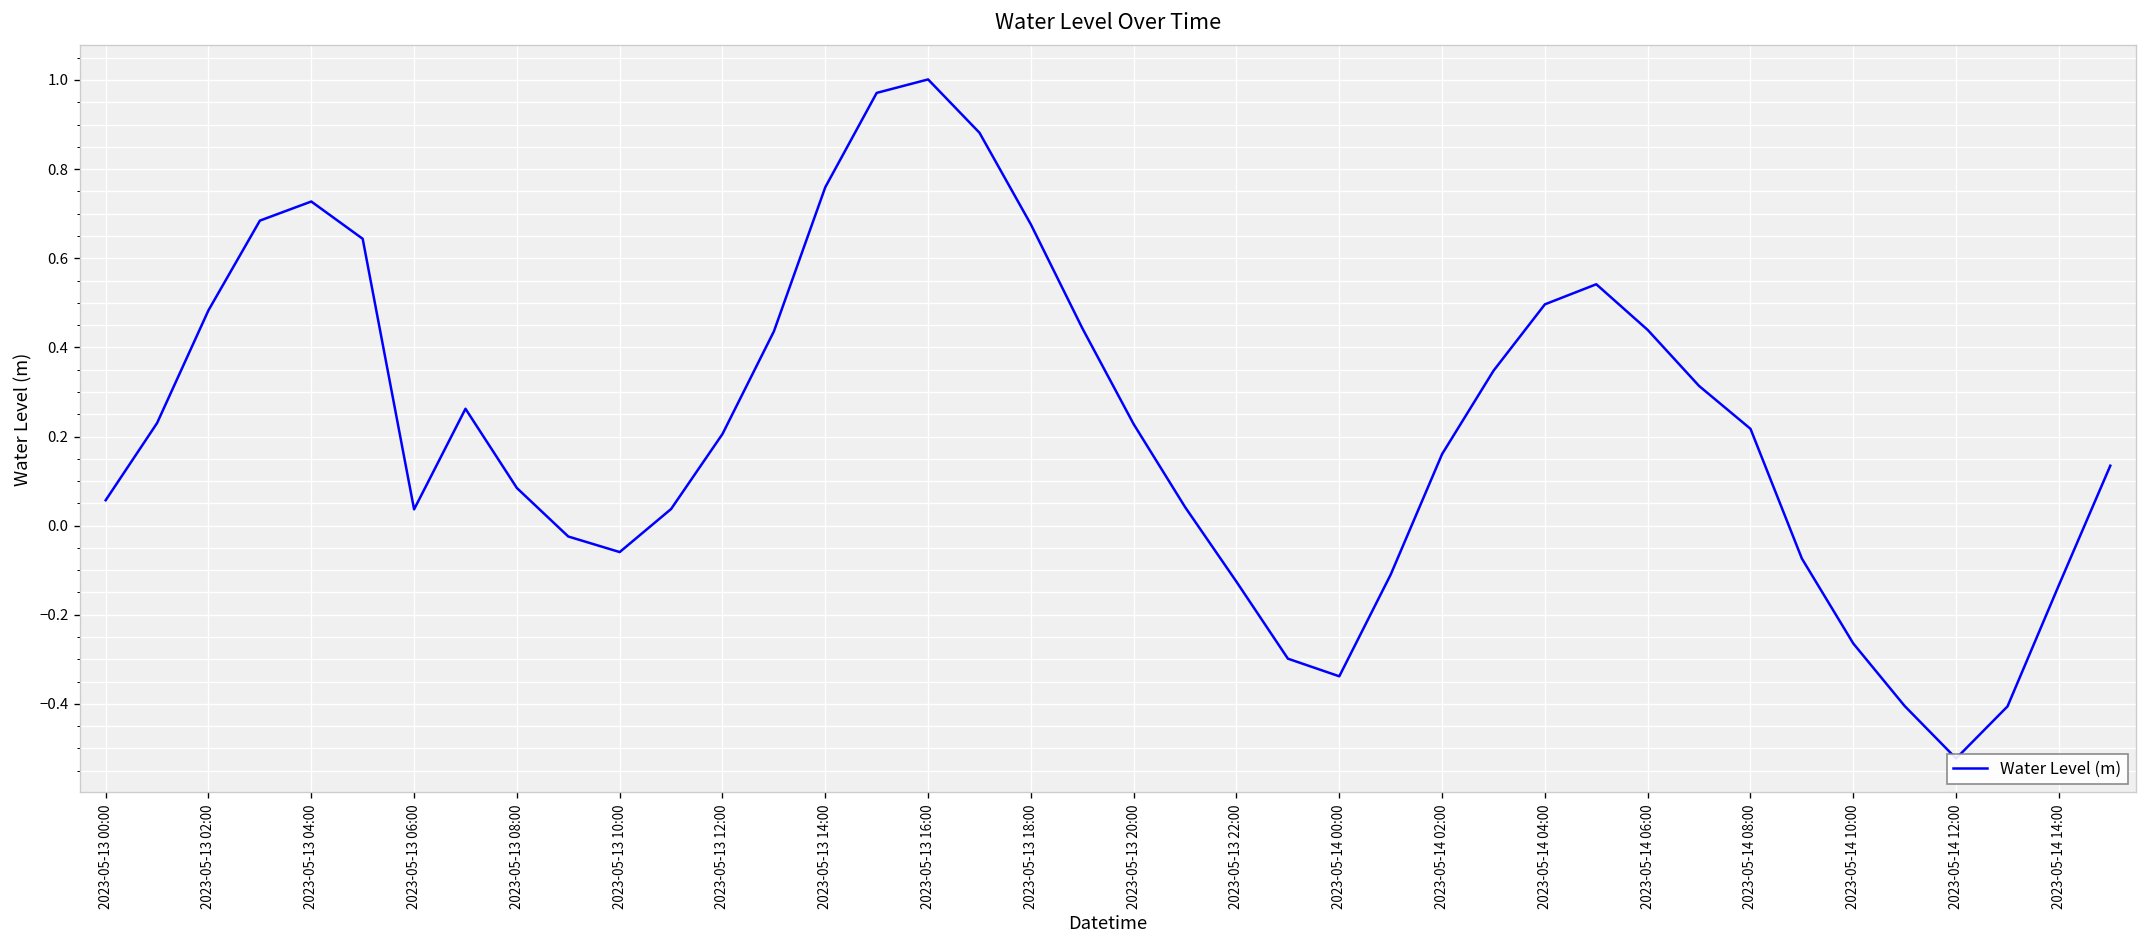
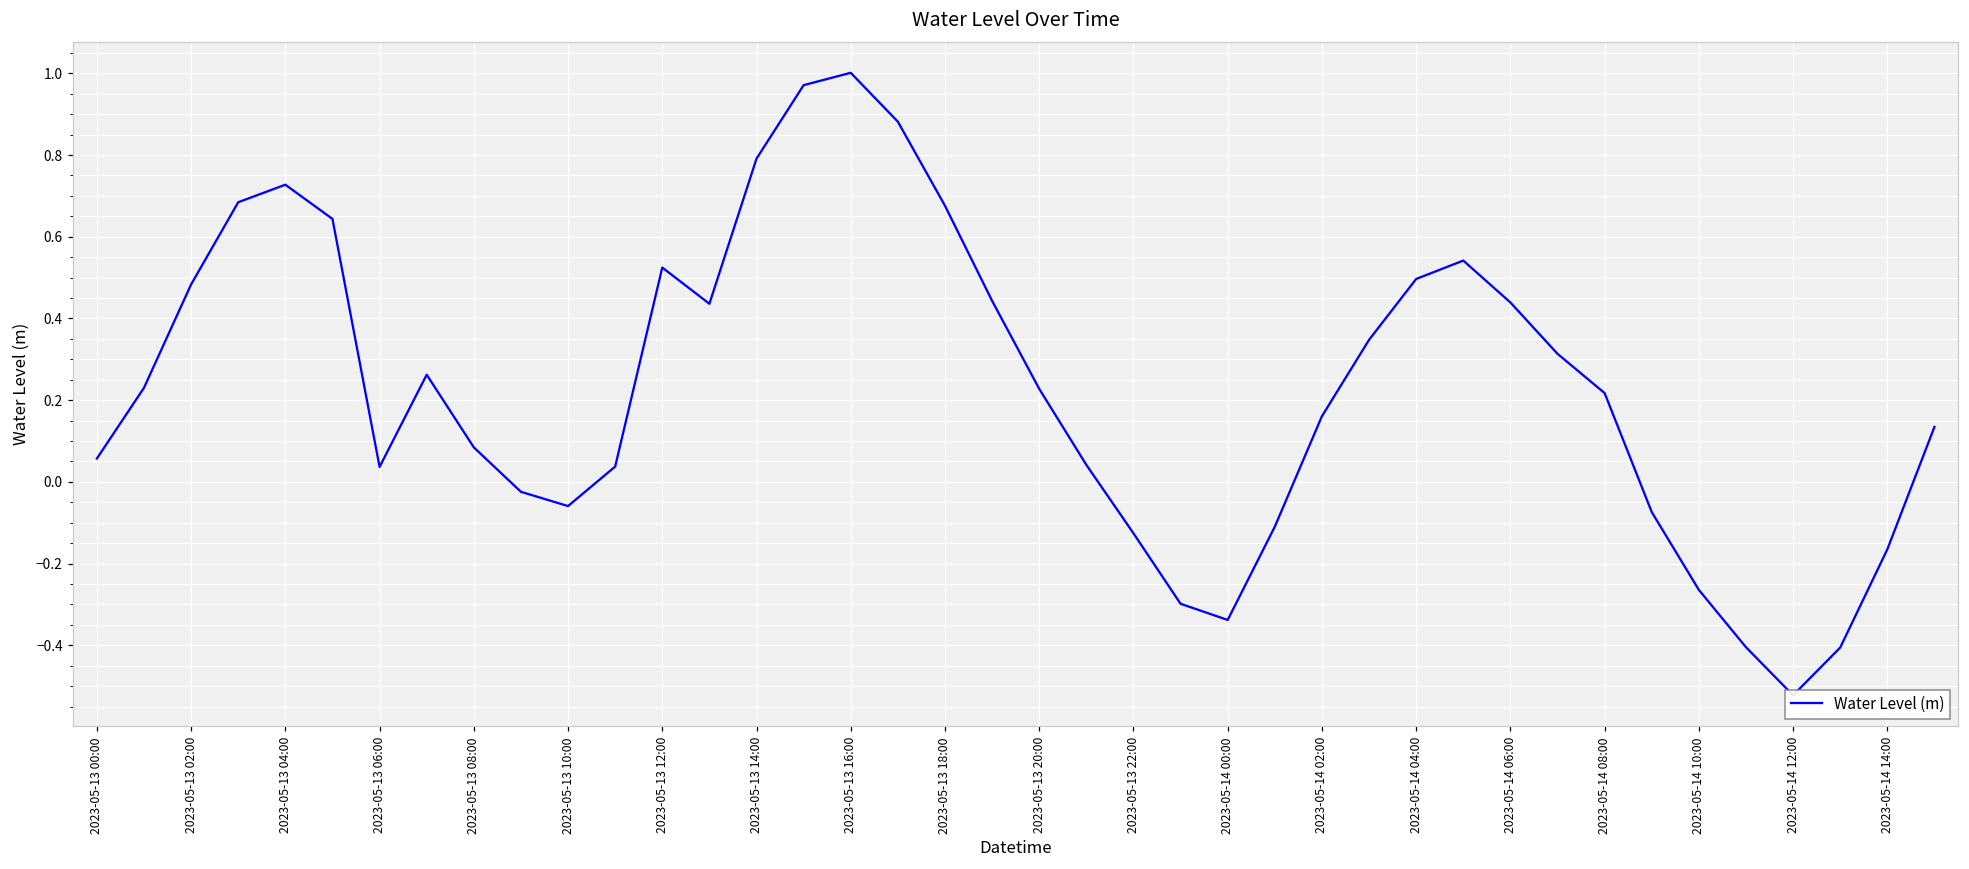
2023-05-13 12:00: 0.21 -> 0.52
2023-05-13 14:00: 0.76 -> 0.79
2023-05-14 14:00: -0.13 -> -0.17
